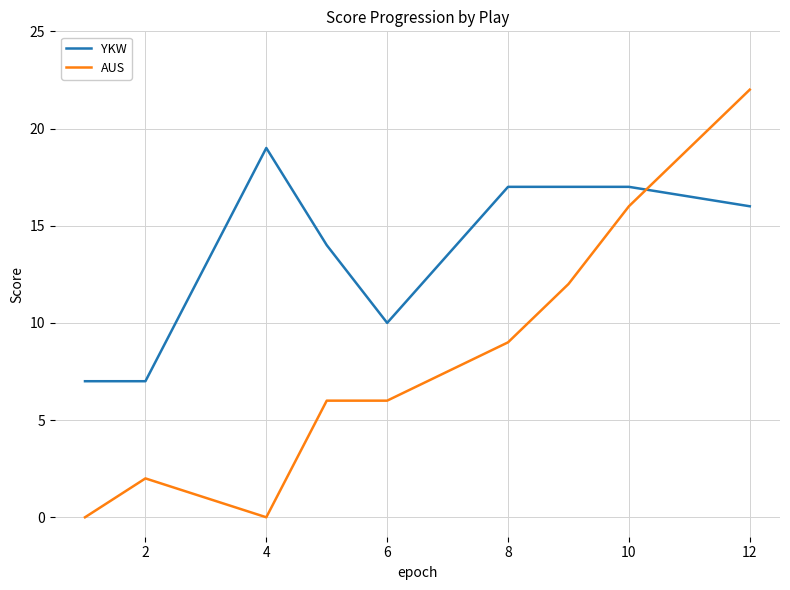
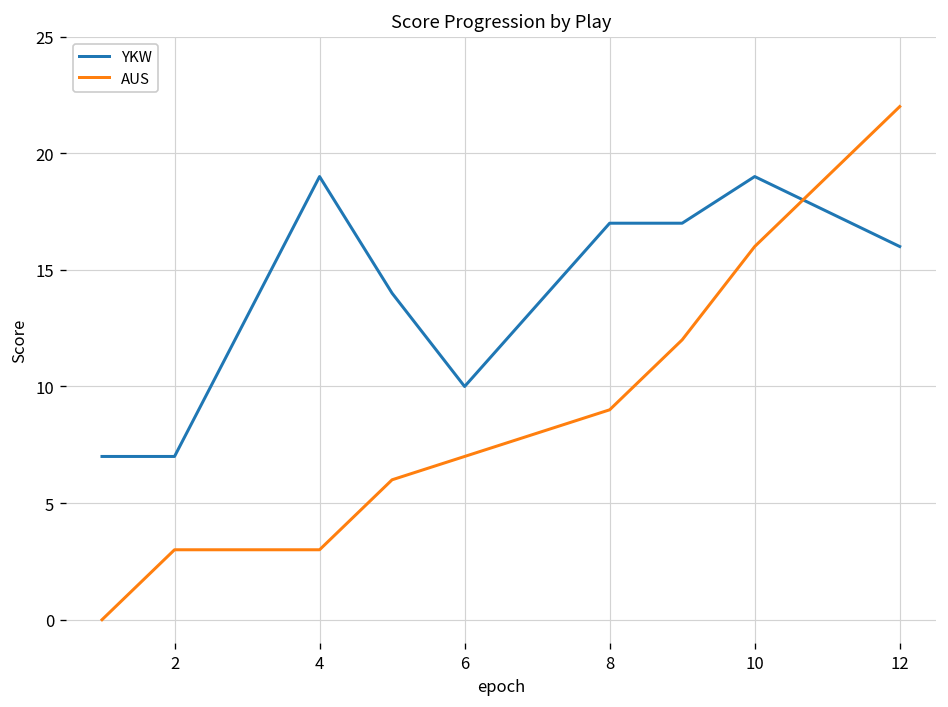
AUS, 2: 2 -> 3
AUS, 4: 0 -> 3
AUS, 6: 6 -> 7
YKW, 10: 17 -> 19
